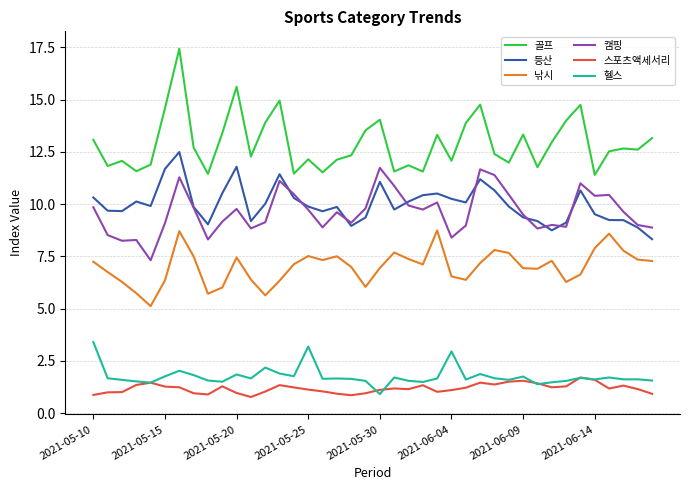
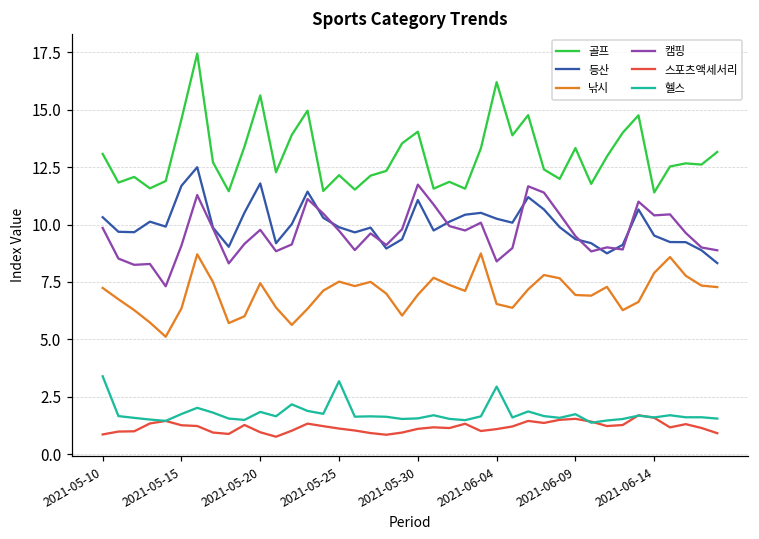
헬스, 2021-05-30: 0.9 -> 1.6
골프, 2021-06-04: 12.1 -> 16.2
